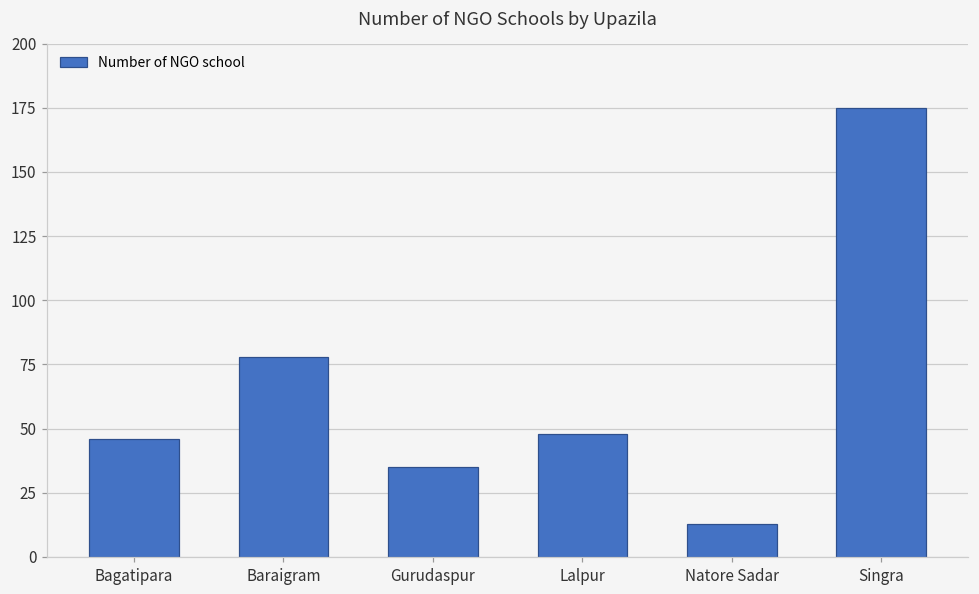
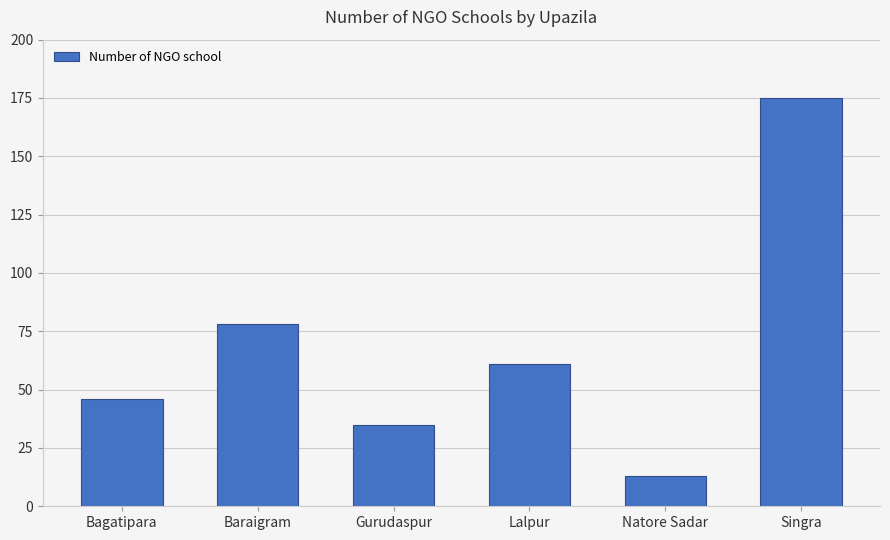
Lalpur: 48 -> 61
